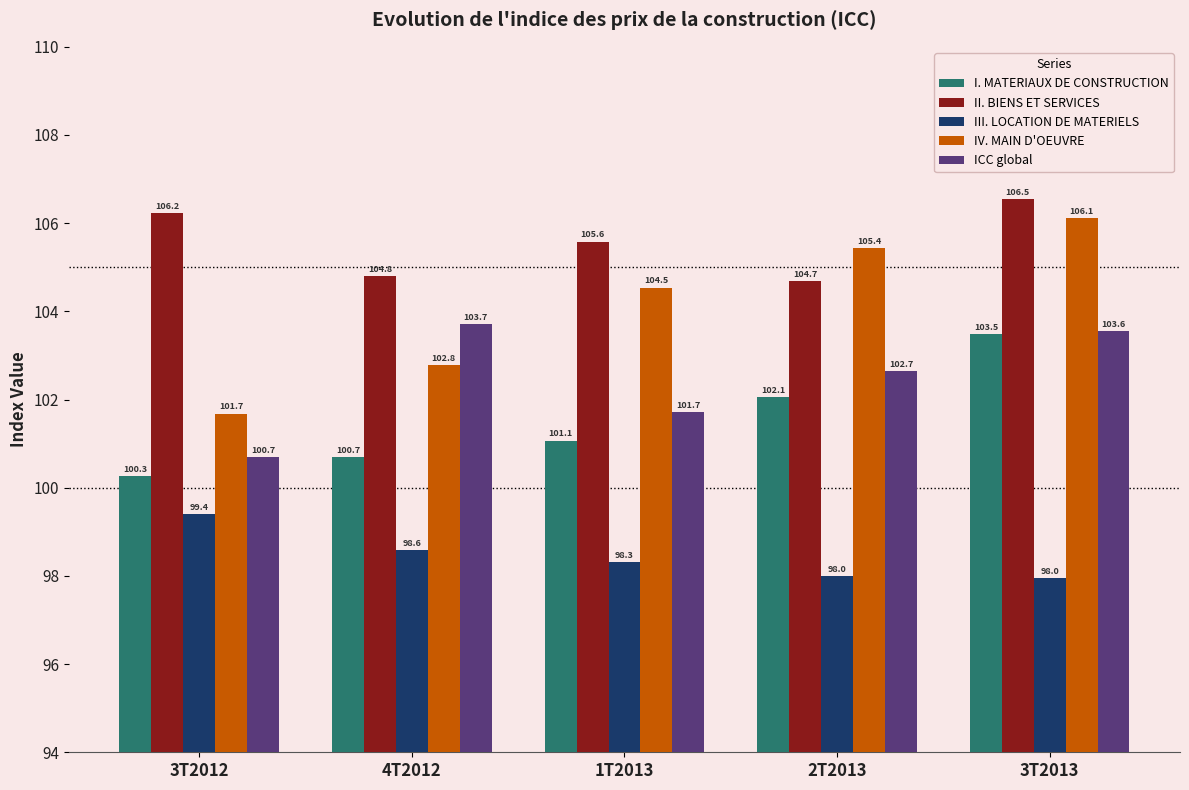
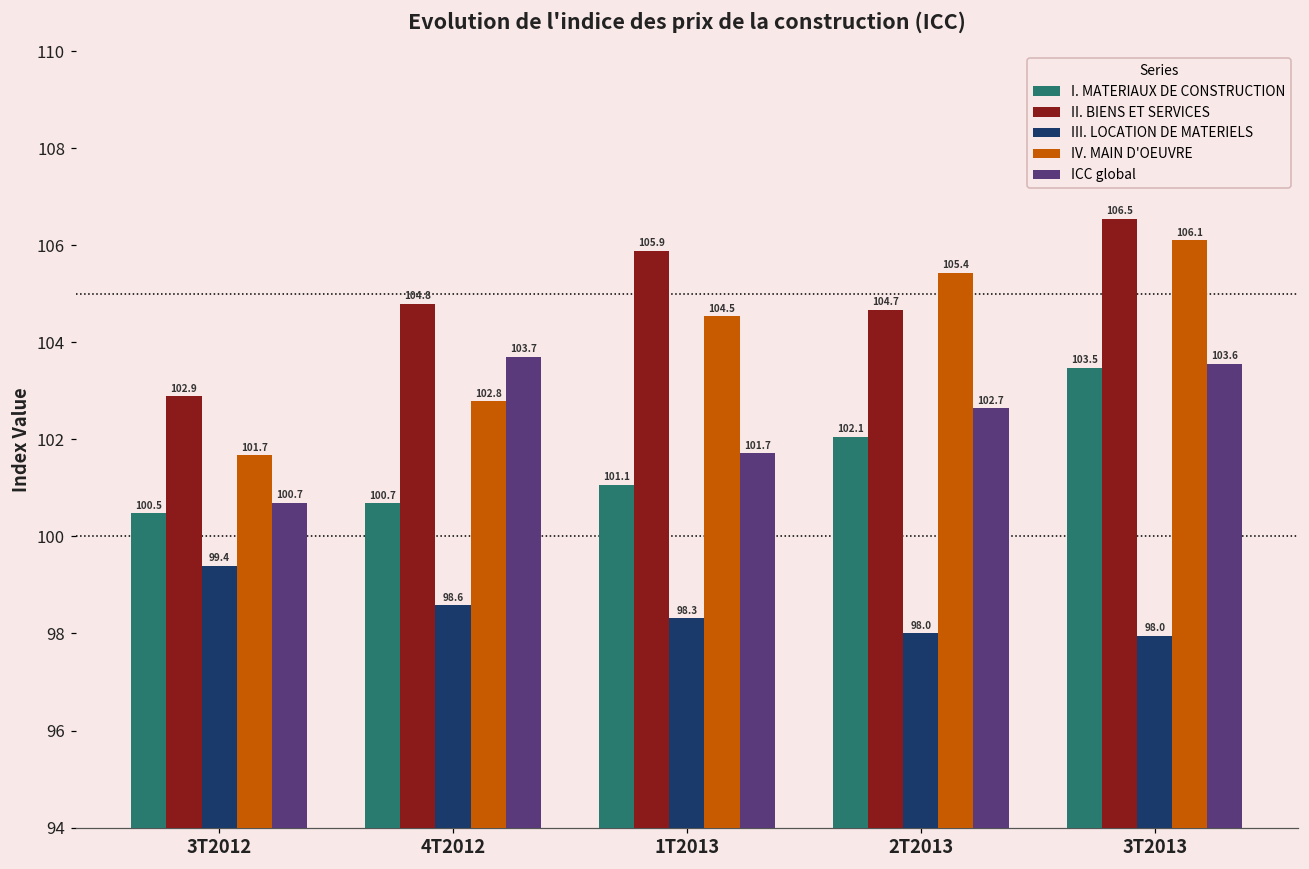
I. MATERIAUX DE CONSTRUCTION, 3T2012: 100.3 -> 100.5
II. BIENS ET SERVICES, 3T2012: 106.2 -> 102.9
II. BIENS ET SERVICES, 1T2013: 105.6 -> 105.9
